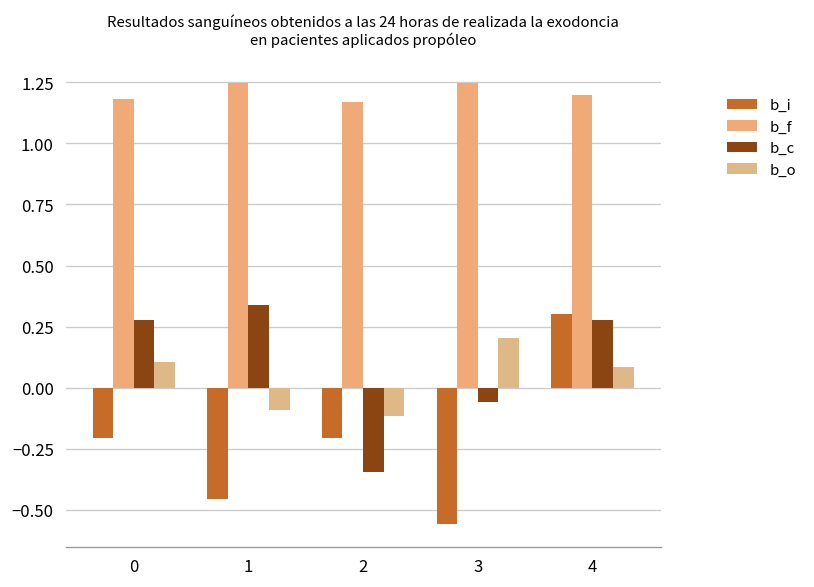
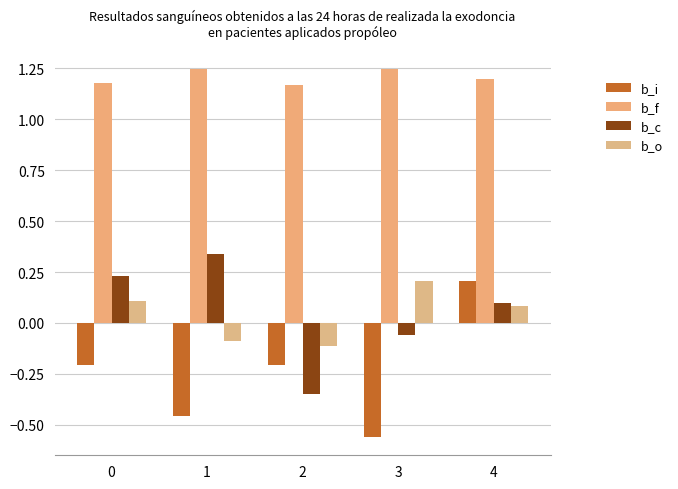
b_c, 0: 0.28 -> 0.23
b_i, 4: 0.30 -> 0.21
b_c, 4: 0.28 -> 0.10
